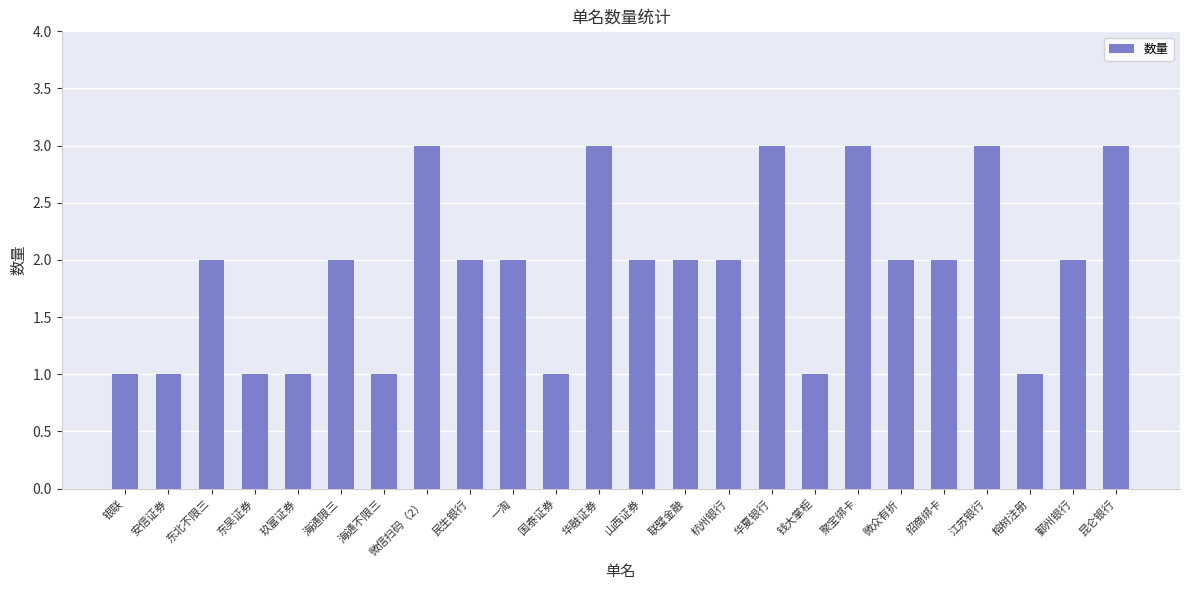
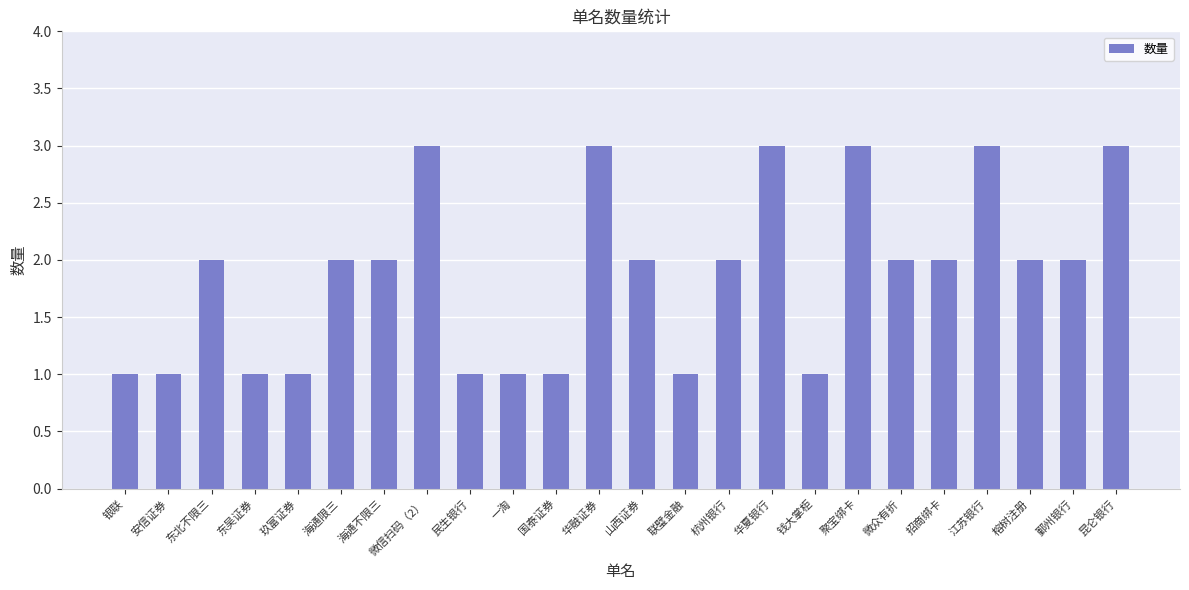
海通不限三: 1 -> 2
民生银行: 2 -> 1
一淘: 2 -> 1
联璧金融: 2 -> 1
榕树注册: 1 -> 2
